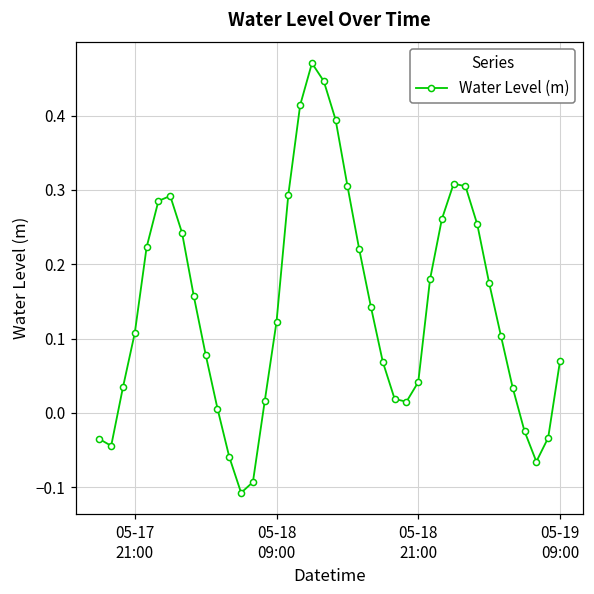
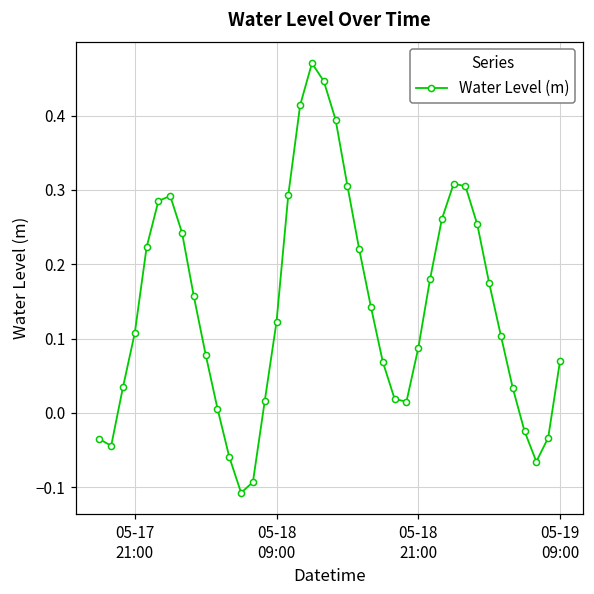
05-18 21:00: 0.04 -> 0.09
